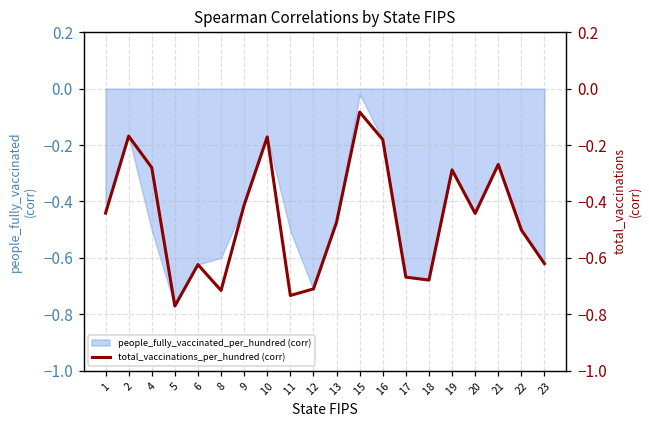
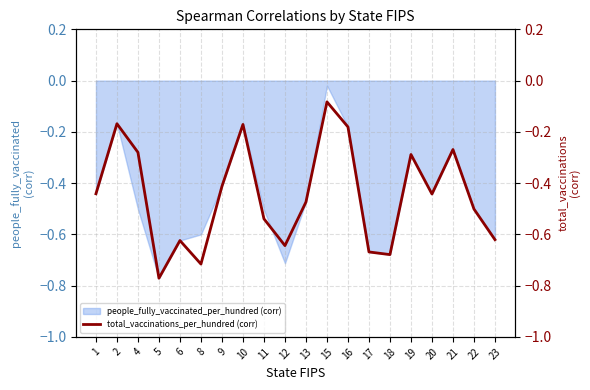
total_vaccinations_per_hundred (corr), 11: -0.73 -> -0.54
total_vaccinations_per_hundred (corr), 12: -0.71 -> -0.64
